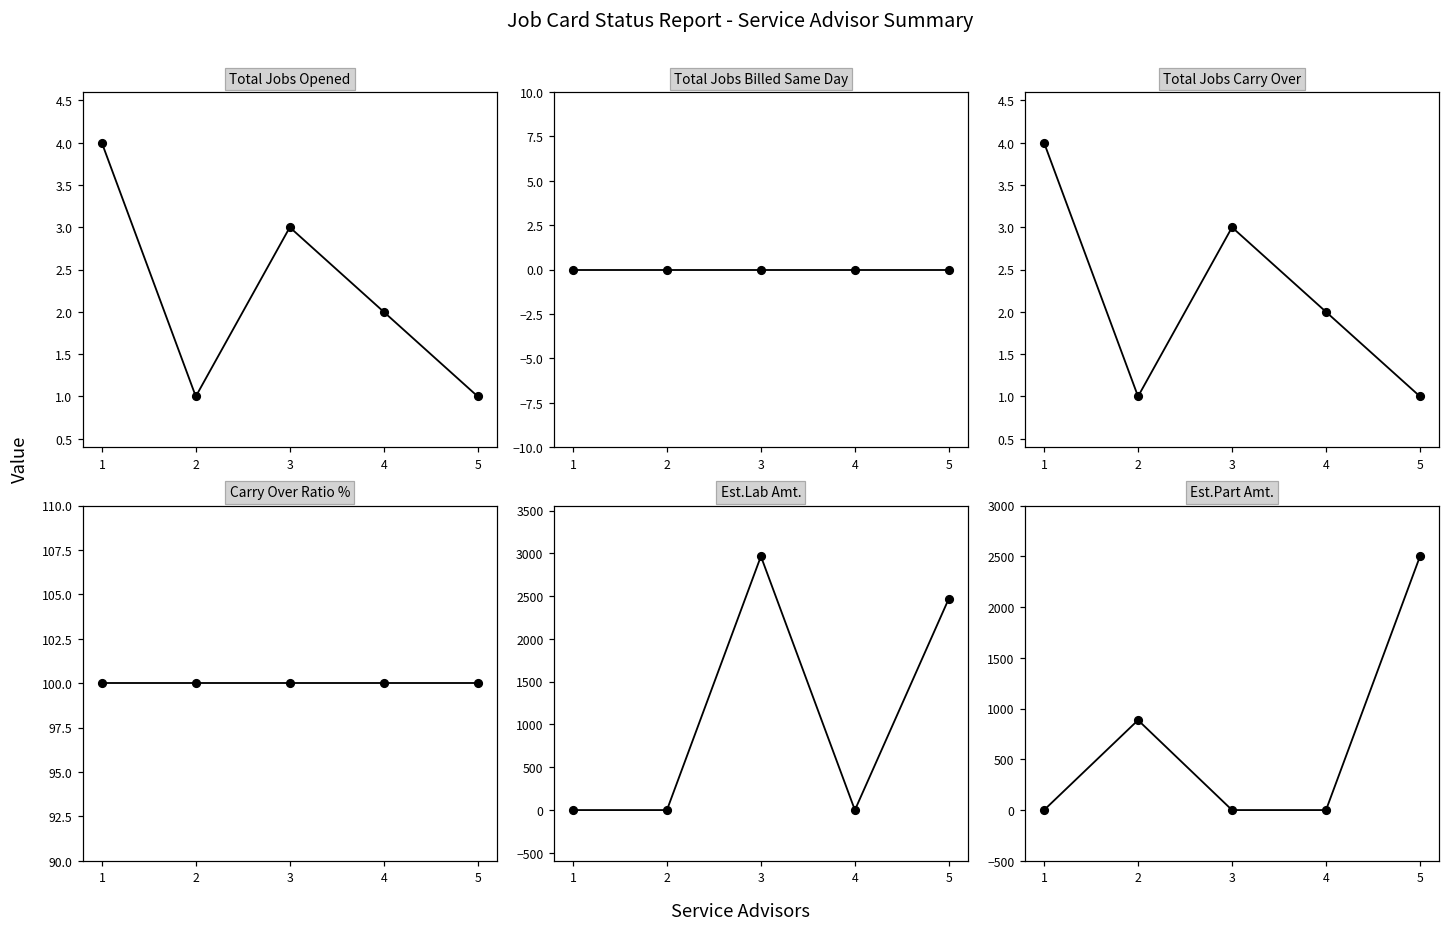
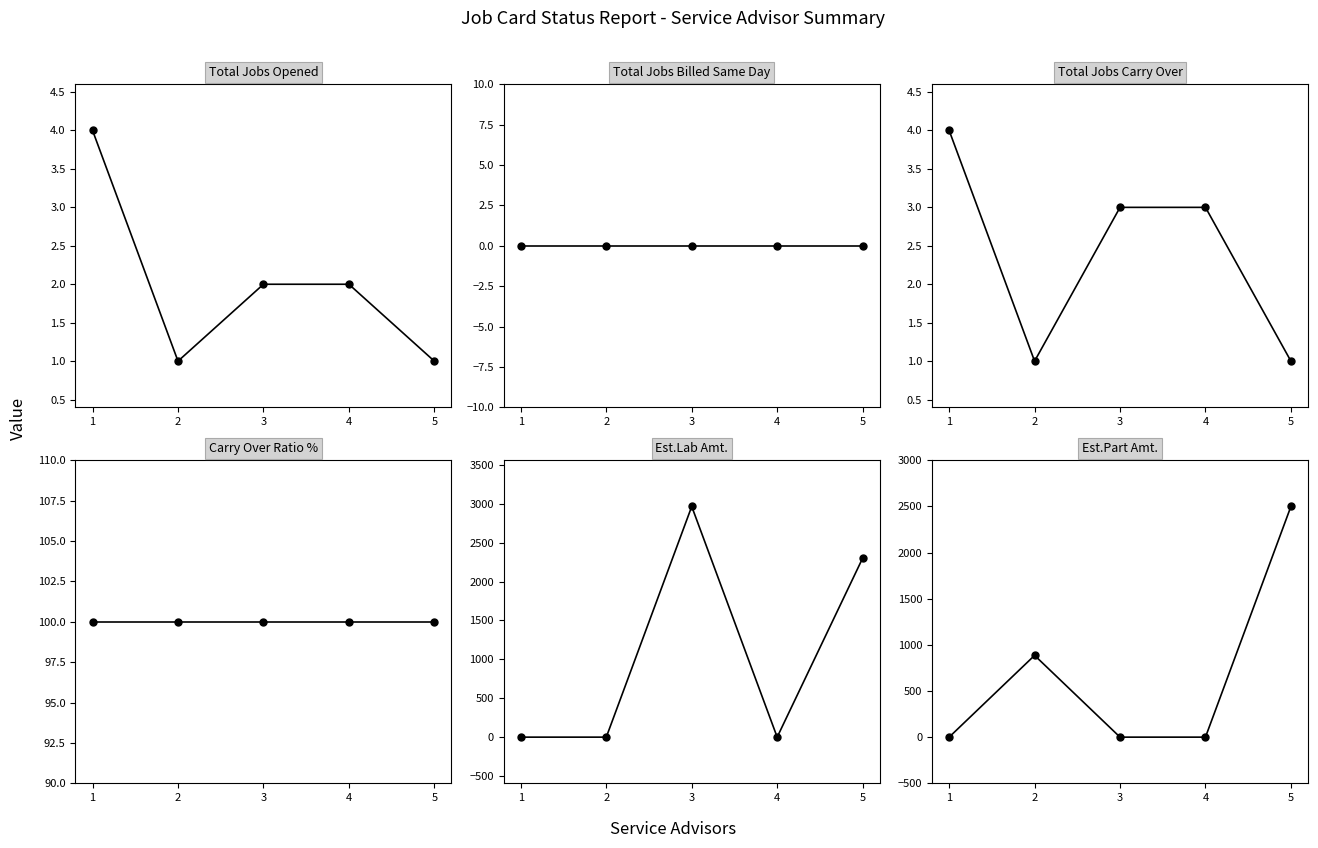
Total Jobs Opened, 3: 3 -> 2
Total Jobs Carry Over, 4: 2 -> 3
Est.Lab Amt., 5: 2500 -> 2300
